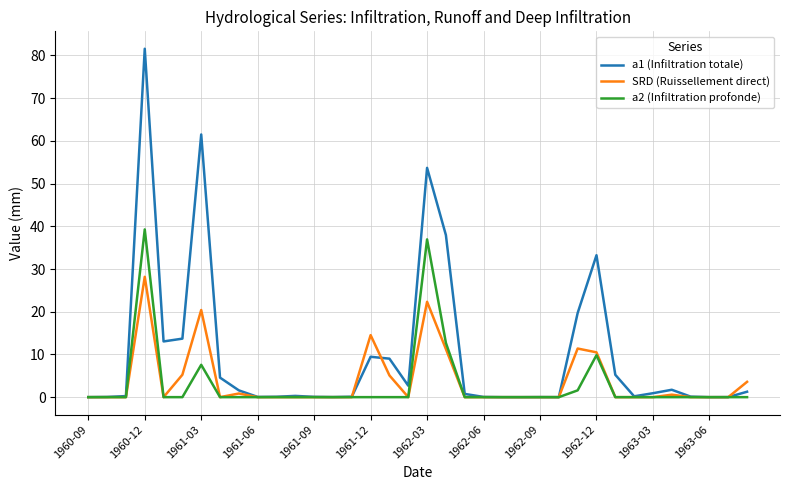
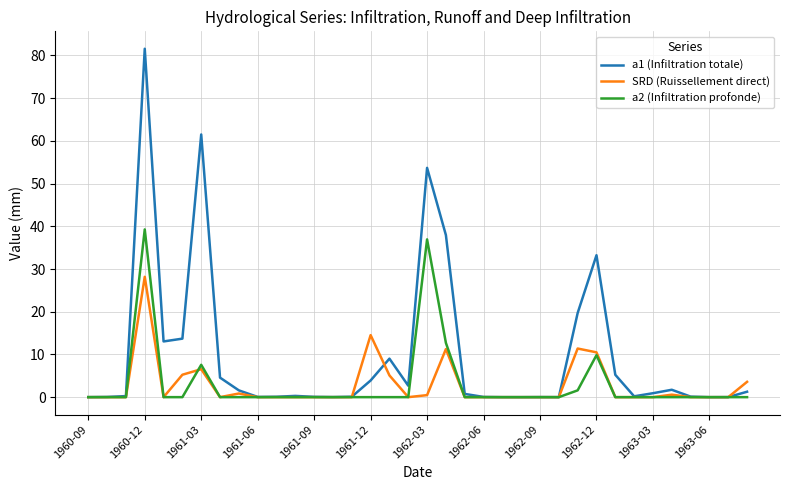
SRD (Ruissellement direct), 1961-03: 20 -> 7
a1 (Infiltration totale), 1961-12: 9 -> 4
SRD (Ruissellement direct), 1962-03: 22 -> 0
